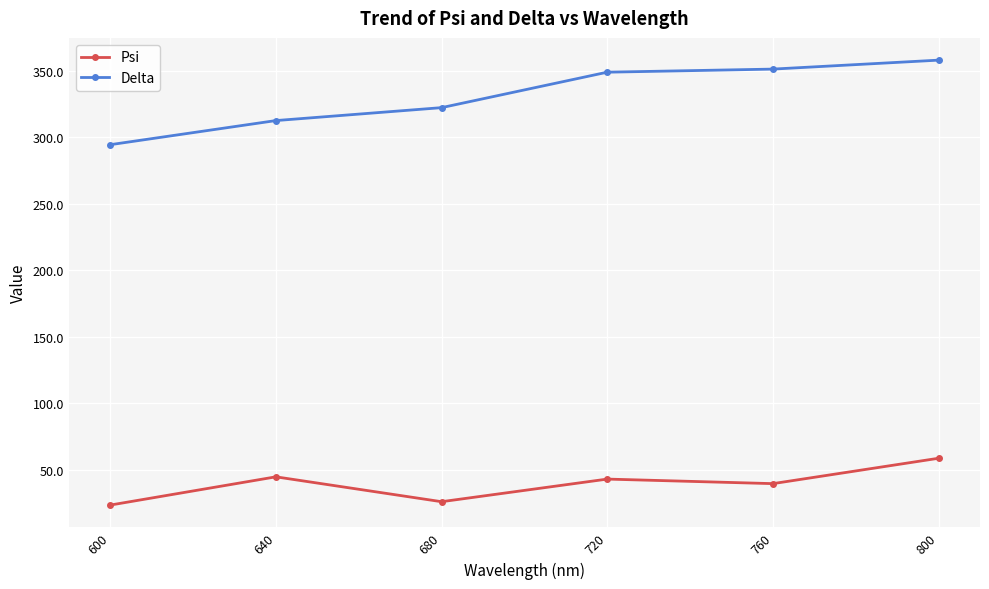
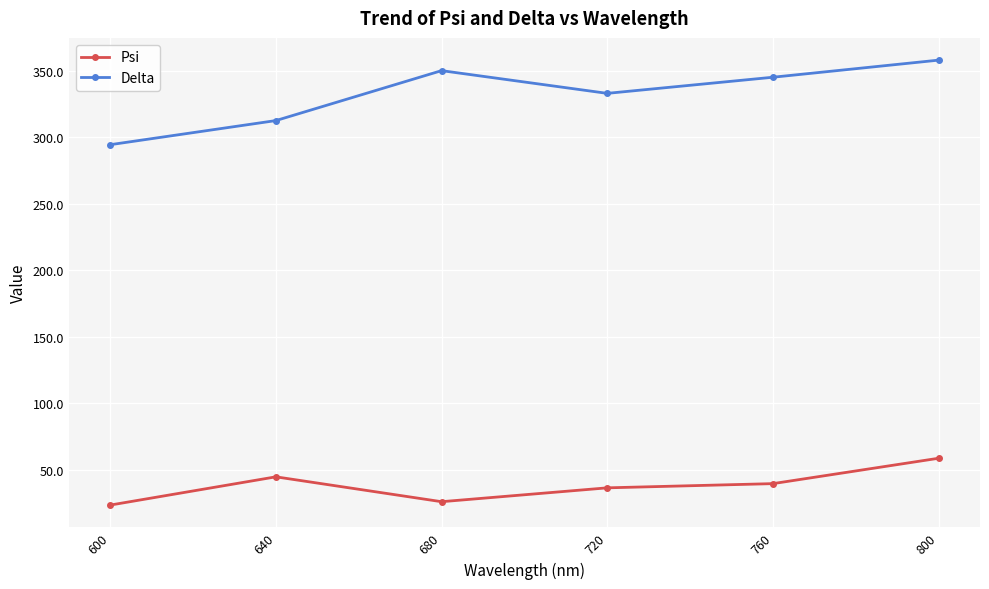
Delta, 680: 322 -> 350
Psi, 720: 43 -> 37
Delta, 720: 349 -> 333
Delta, 760: 351 -> 345
